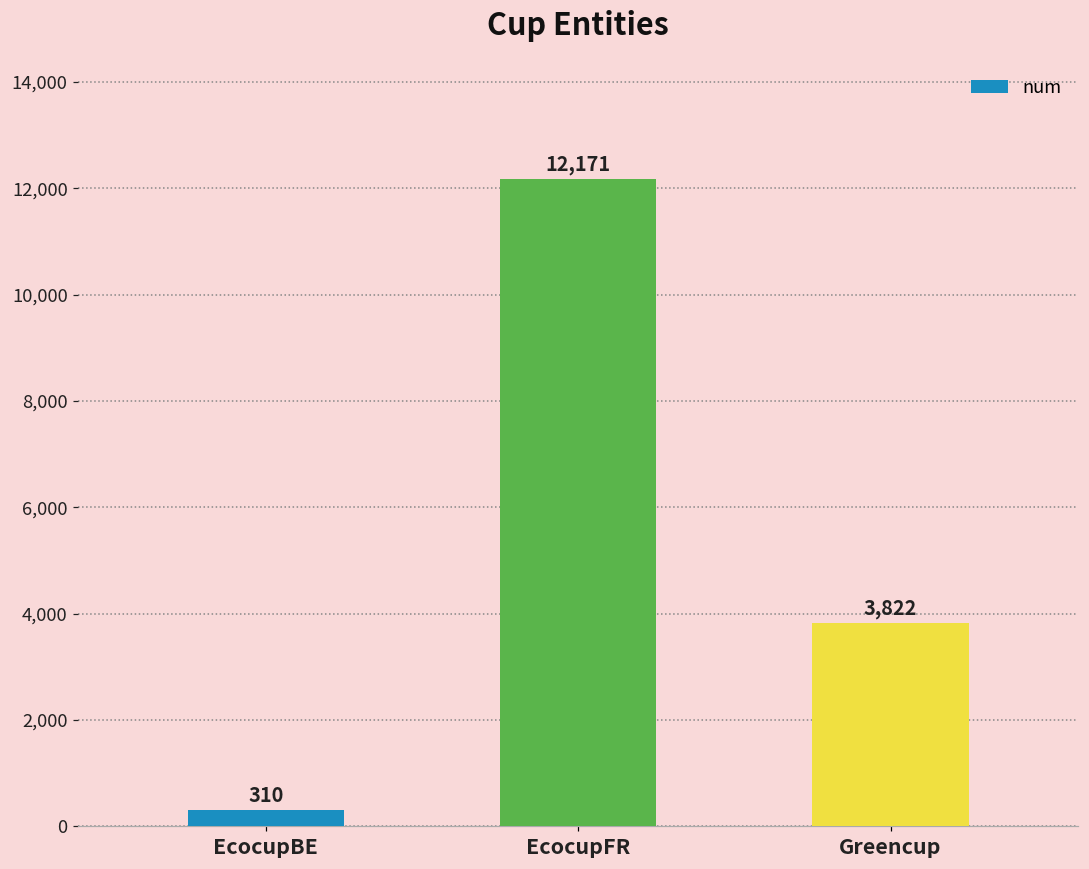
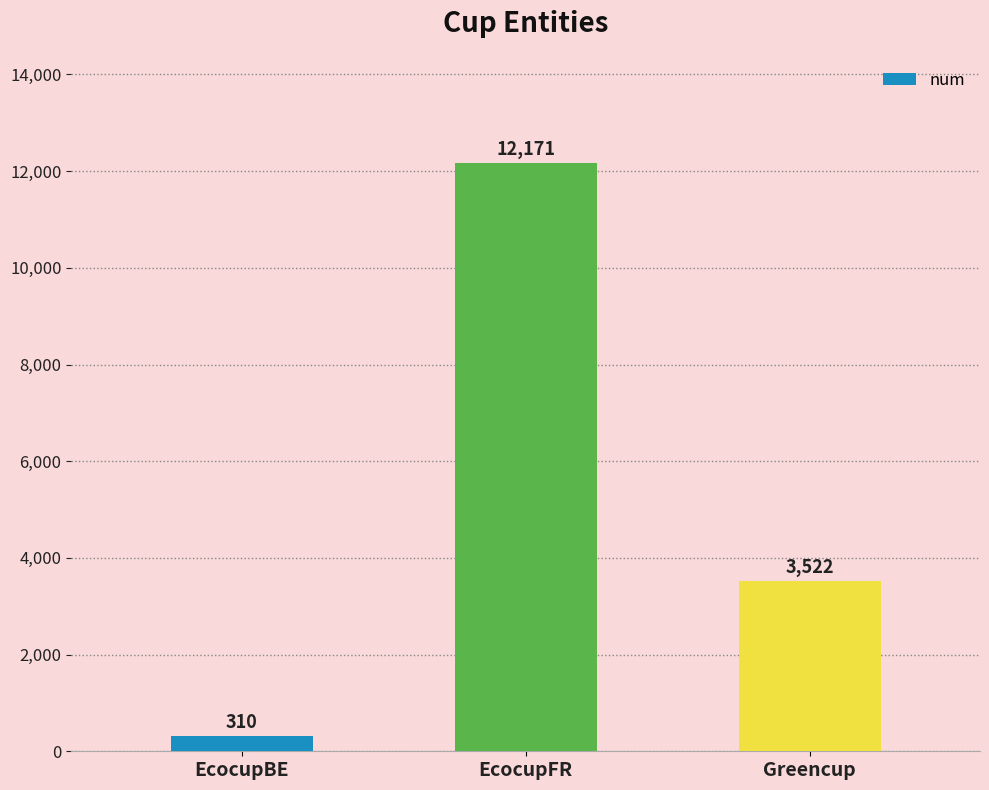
Greencup: 3,822 -> 3,522
